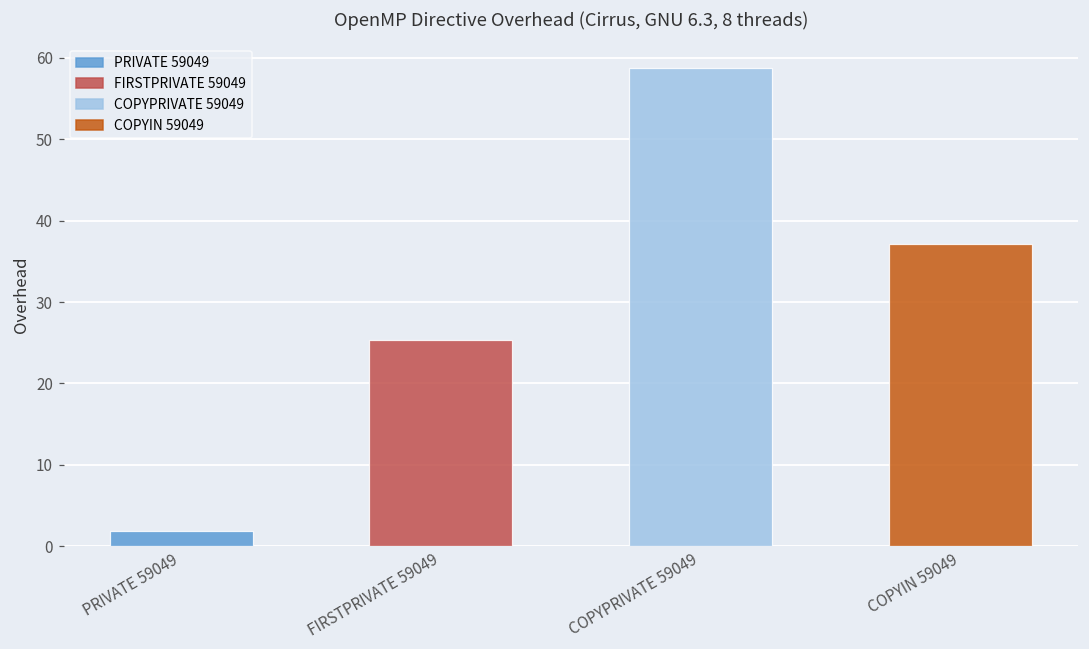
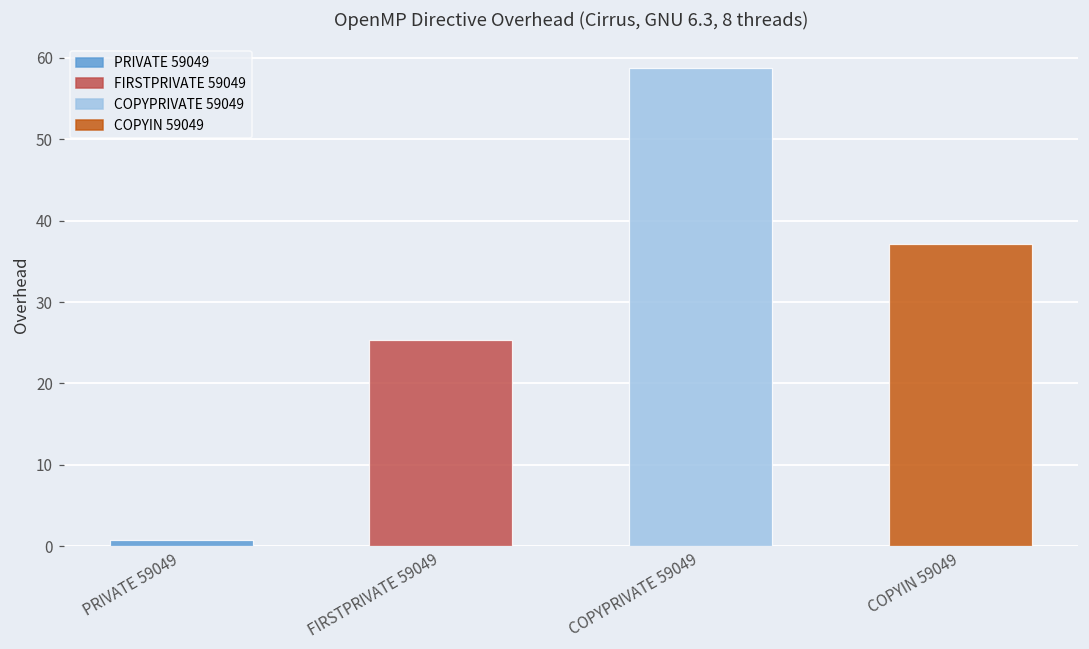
PRIVATE 59049: 2 -> 1
